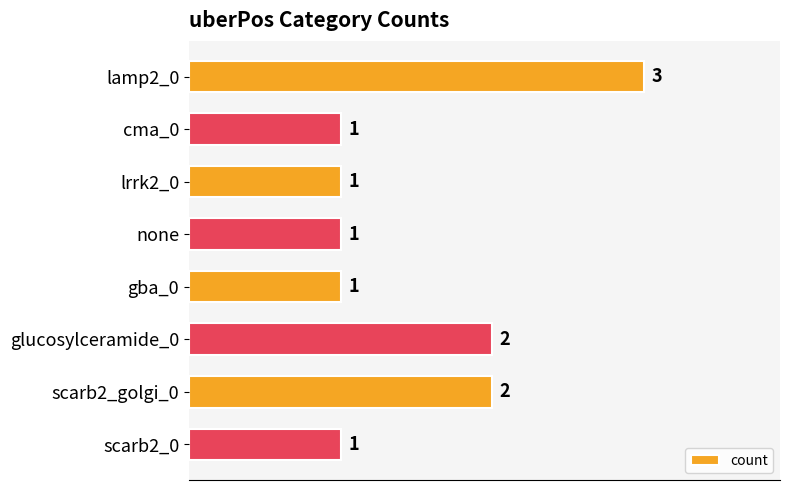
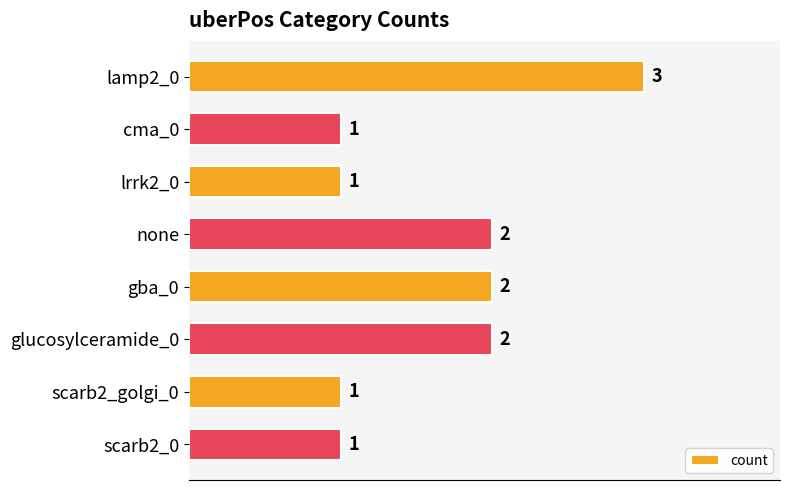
none: 1 -> 2
gba_0: 1 -> 2
scarb2_golgi_0: 2 -> 1
